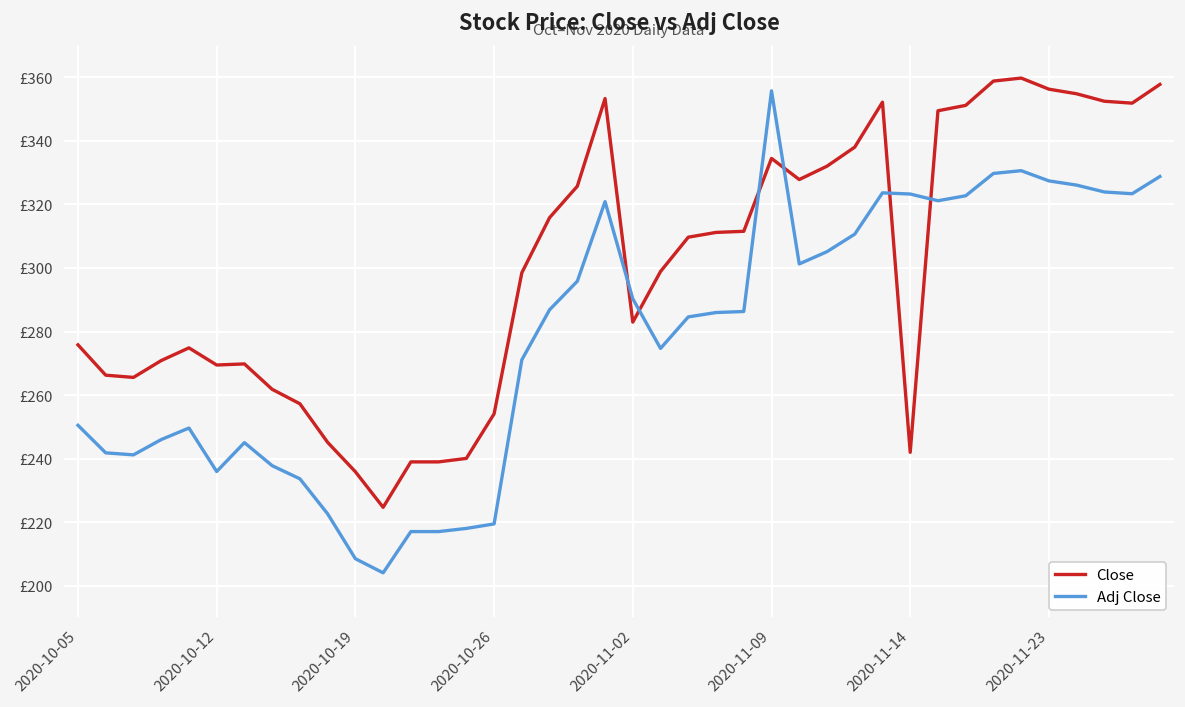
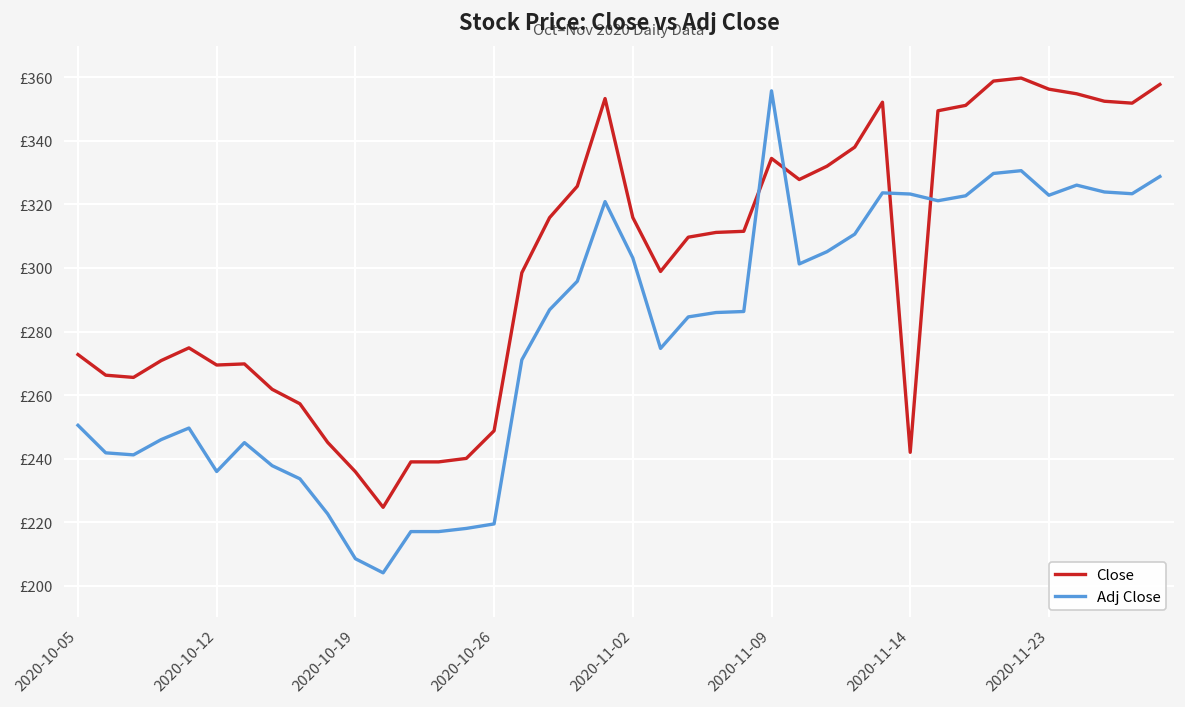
Close, 2020-10-05: £276 -> £273
Close, 2020-10-26: £254 -> £249
Close, 2020-11-02: £283 -> £316
Adj Close, 2020-11-02: £290 -> £303
Adj Close, 2020-11-23: £327 -> £323
